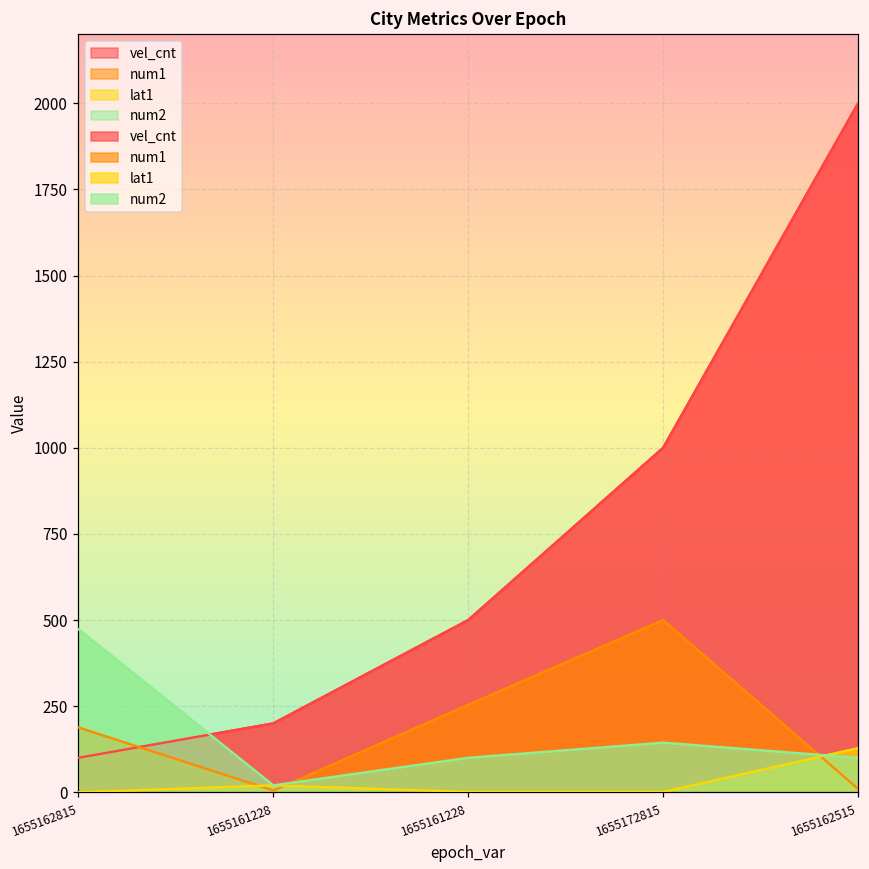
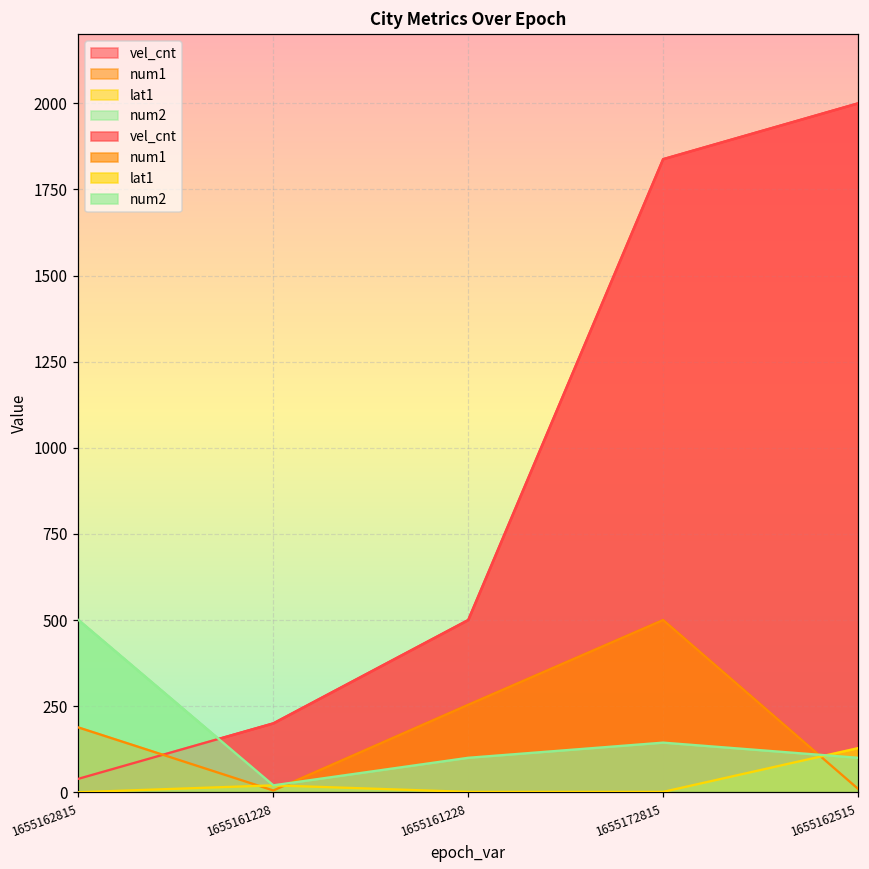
vel_cnt, 1655162815: 100 -> 40
num2, 1655162815: 470 -> 500
vel_cnt, 1655172815: 1000 -> 1840
